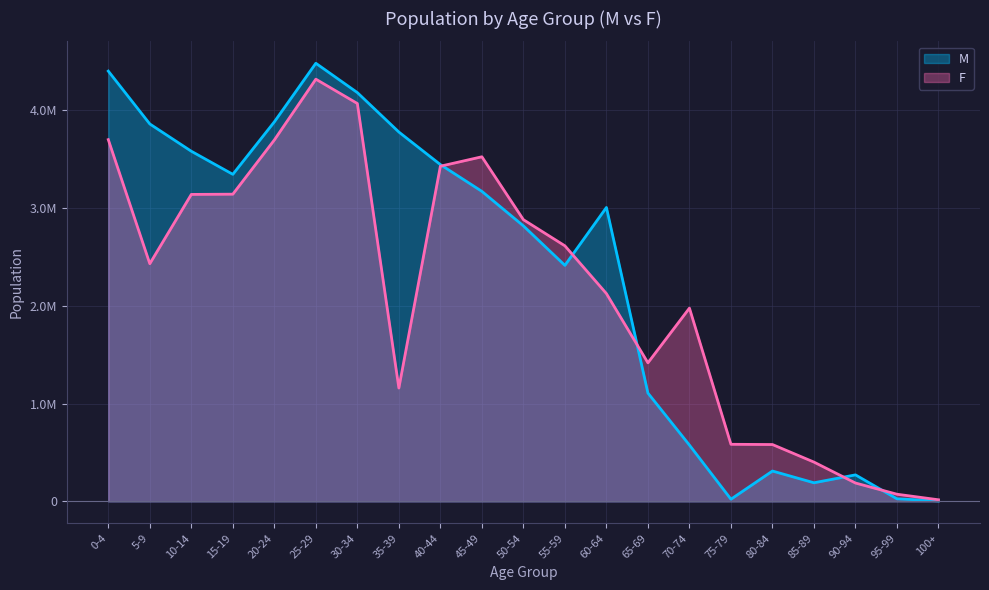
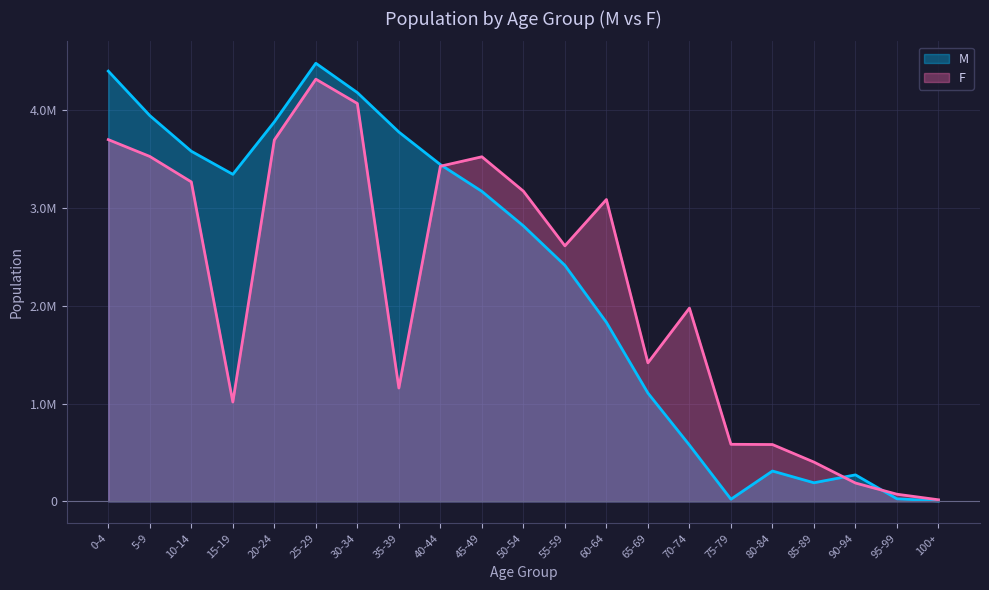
M, 5-9: 3860000 -> 3940000
F, 5-9: 2400000 -> 3500000
F, 10-14: 3100000 -> 3300000
F, 15-19: 3100000 -> 1000000
F, 50-54: 2900000 -> 3200000
M, 60-64: 3000000 -> 1800000
F, 60-64: 2100000 -> 3100000
